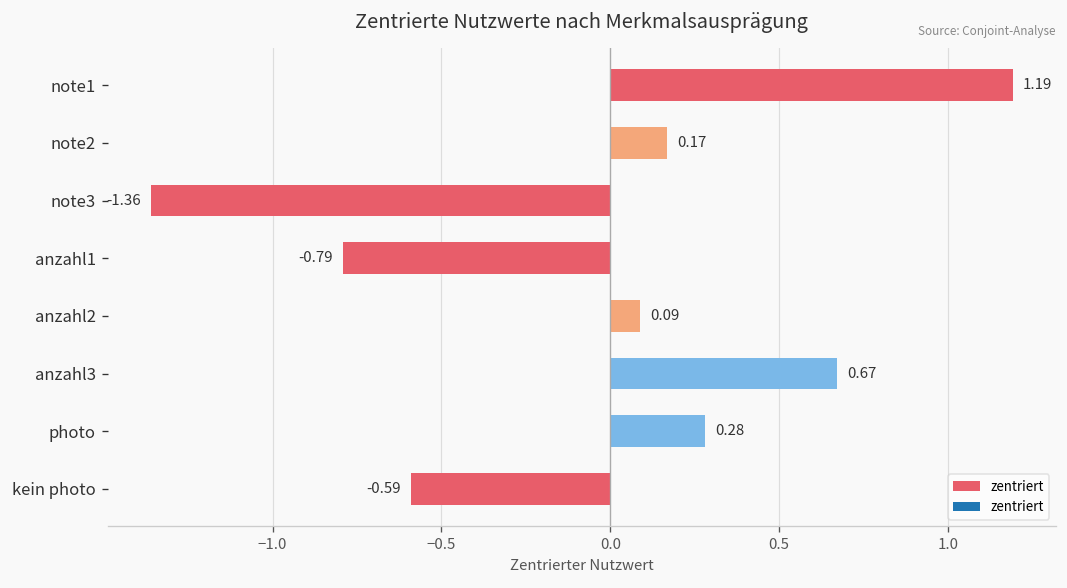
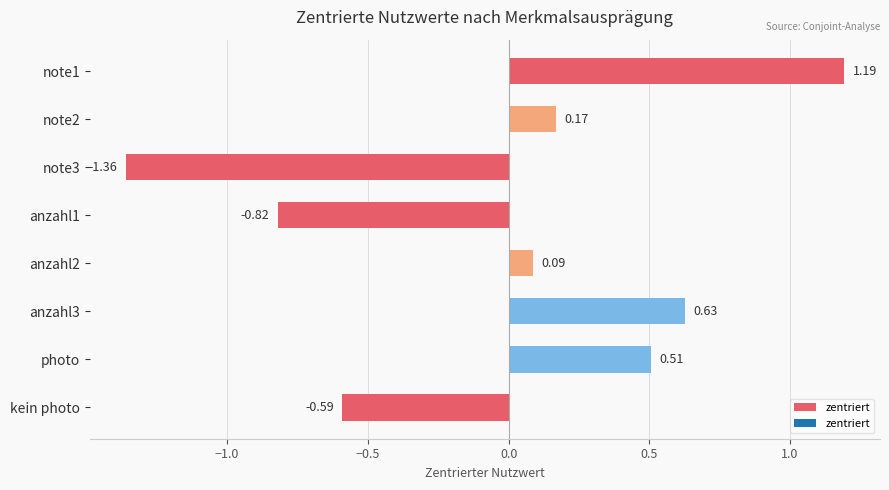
anzahl1: -0.79 -> -0.82
anzahl3: 0.67 -> 0.63
photo: 0.28 -> 0.51
